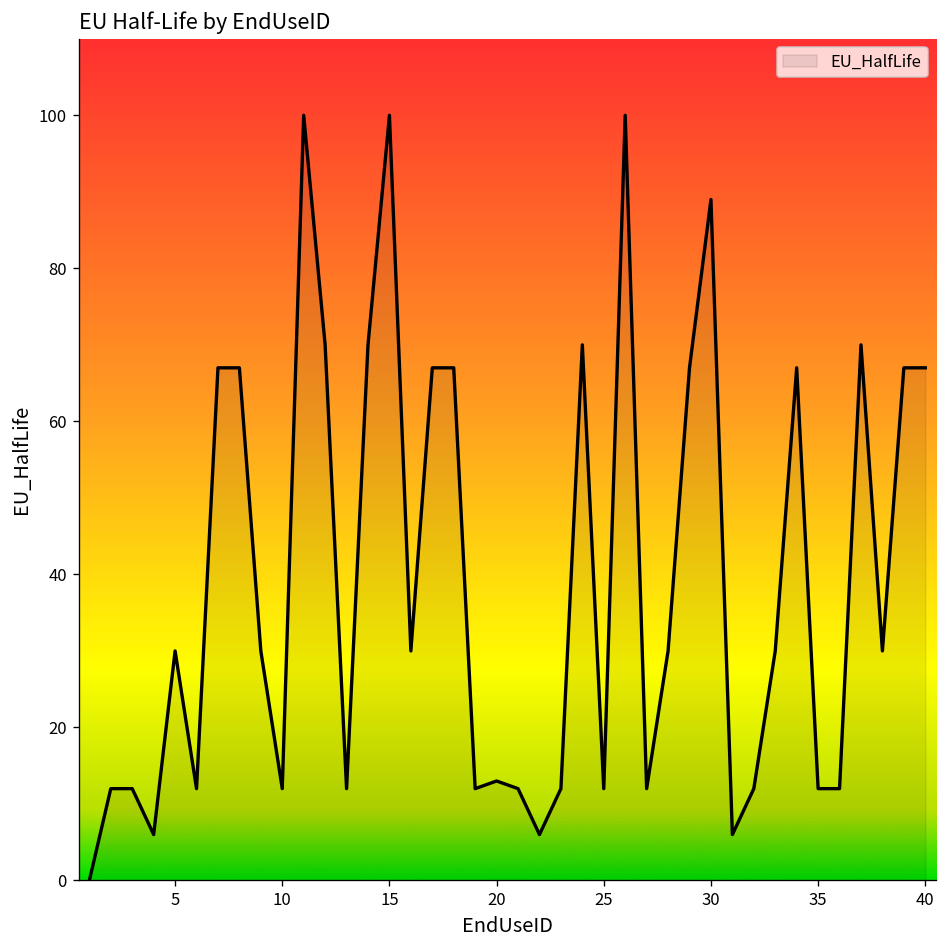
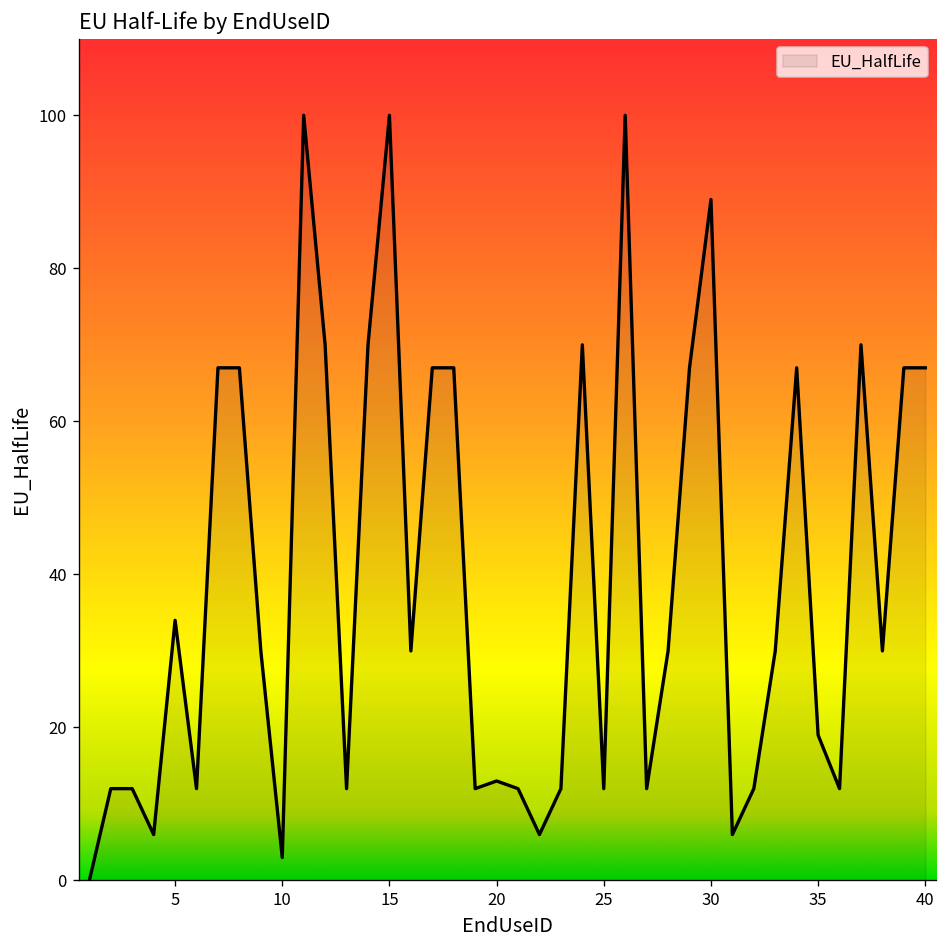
5: 30 -> 34
10: 12 -> 3
35: 12 -> 19
